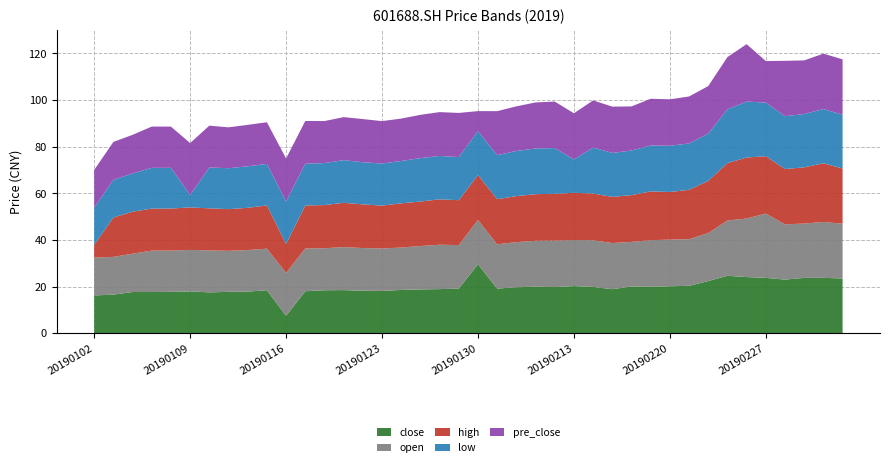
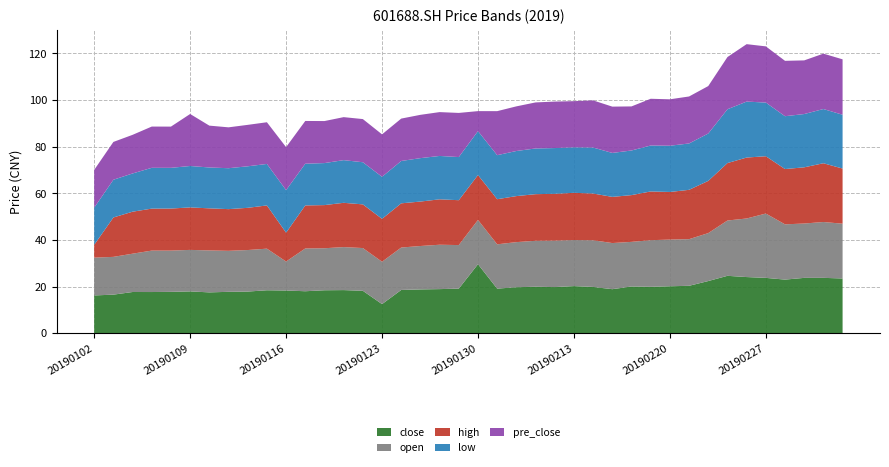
low, 20190109: 5 -> 18
close, 20190116: 8 -> 18
open, 20190116: 18 -> 12
close, 20190123: 18 -> 13
low, 20190213: 14 -> 20
pre_close, 20190227: 18 -> 24
